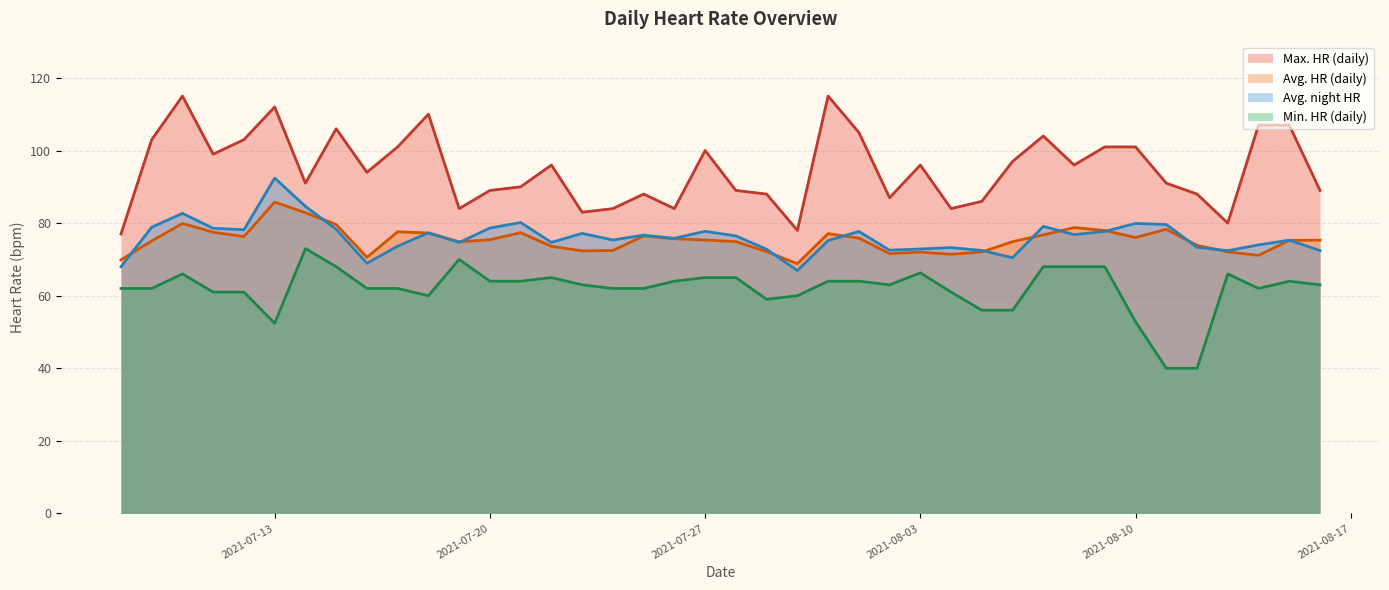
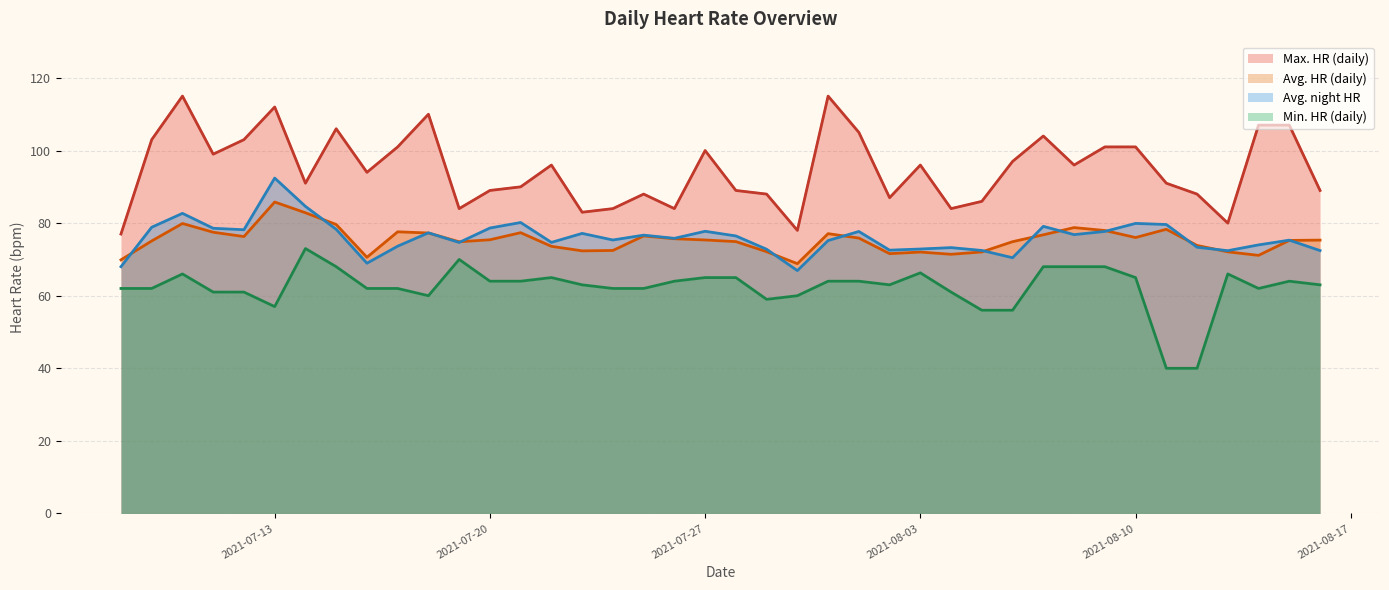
Min. HR (daily), 2021-07-13: 52 -> 57
Min. HR (daily), 2021-08-10: 53 -> 65
